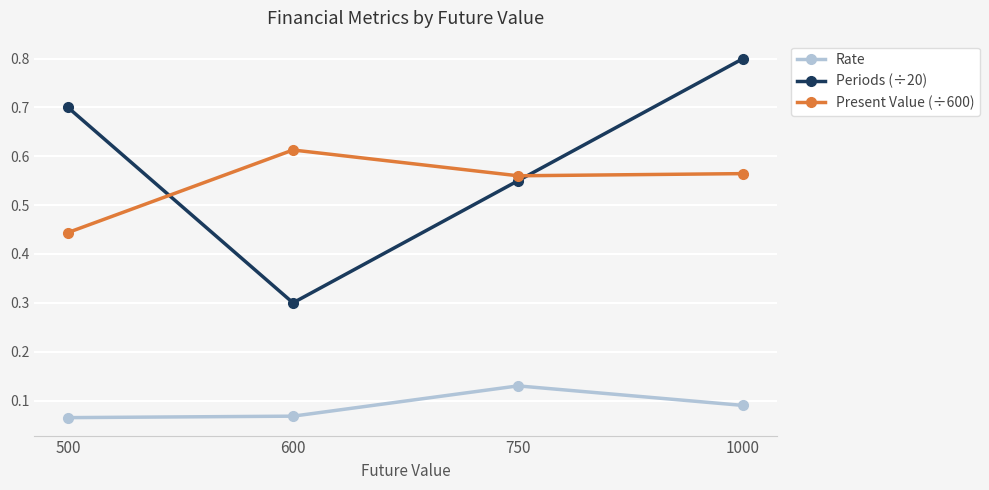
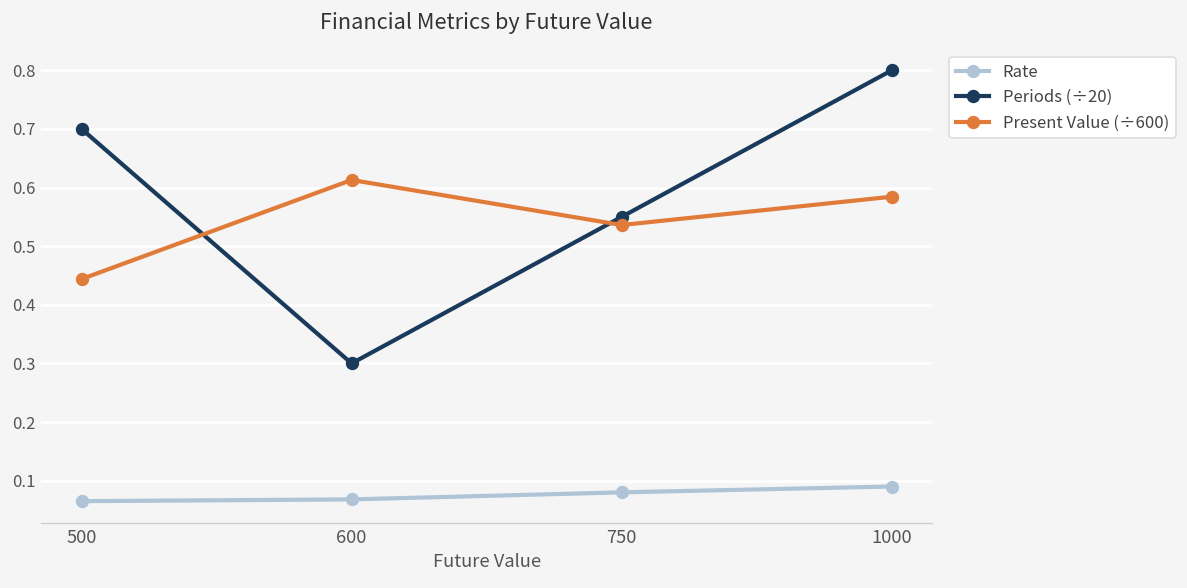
Rate, 750: 0.13 -> 0.08
Present Value (÷600), 750: 0.56 -> 0.54
Present Value (÷600), 1000: 0.56 -> 0.58
